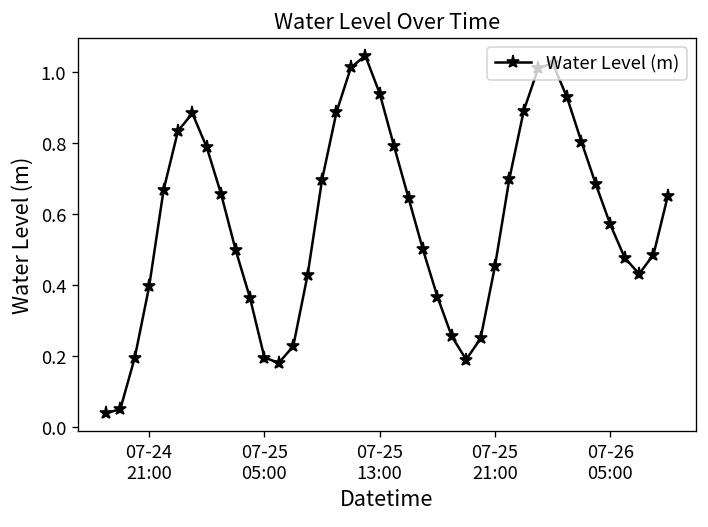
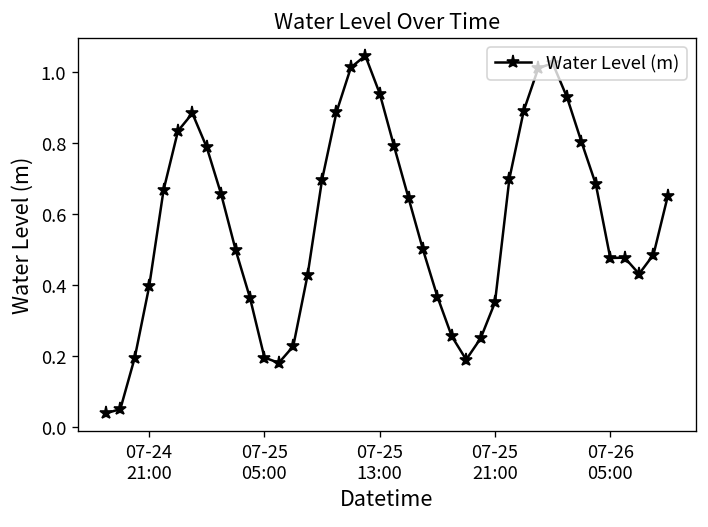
07-25 21:00: 0.45 -> 0.35
07-26 05:00: 0.57 -> 0.48
